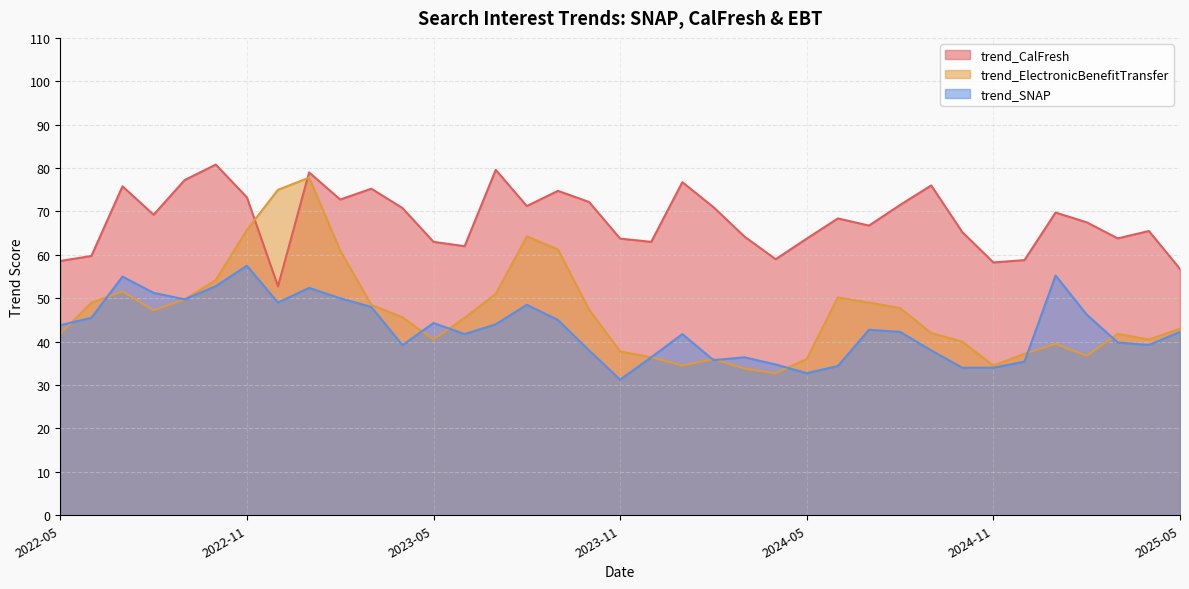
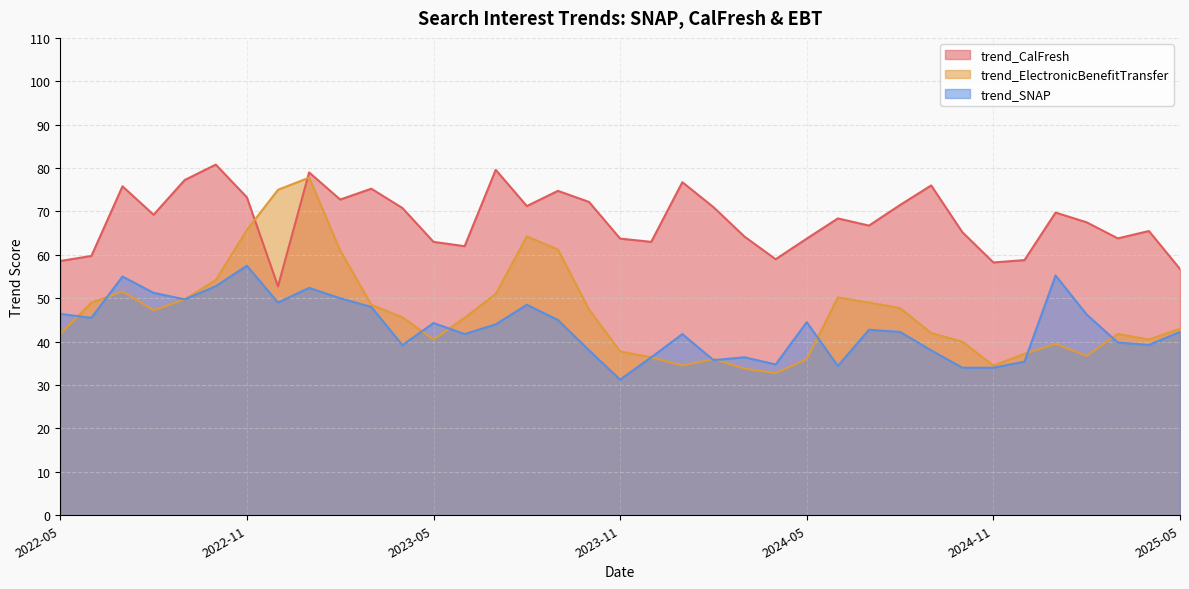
trend_SNAP, 2022-05: 44 -> 46
trend_SNAP, 2024-05: 33 -> 45
